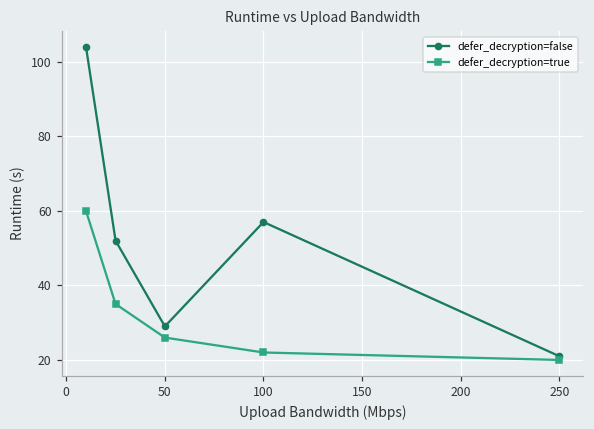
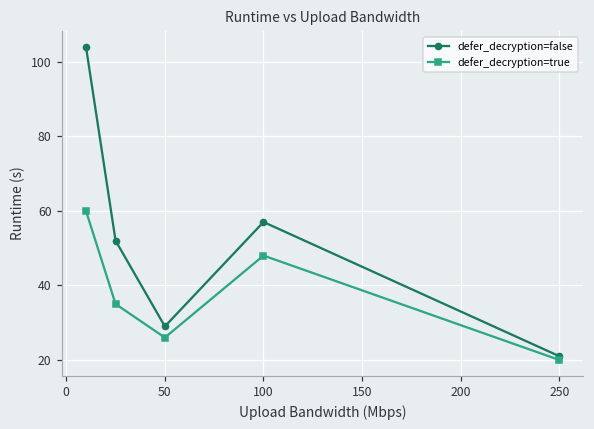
defer_decryption=true, 100: 22 -> 48
